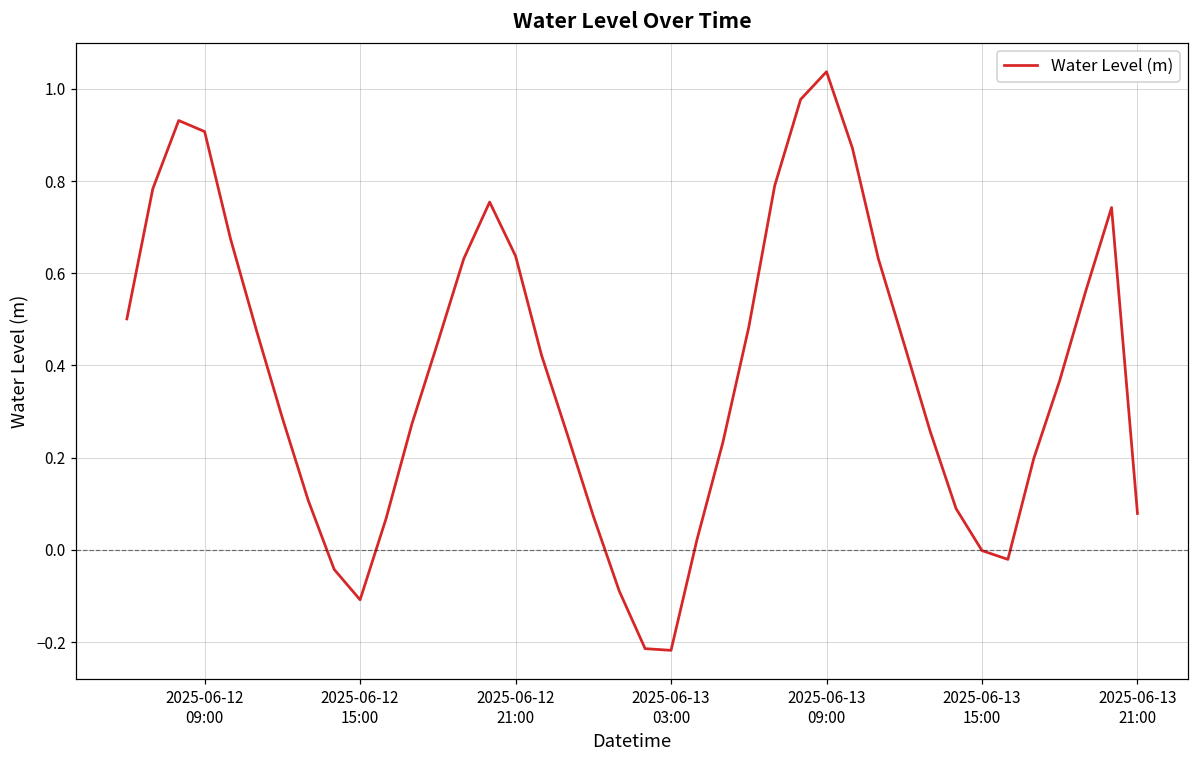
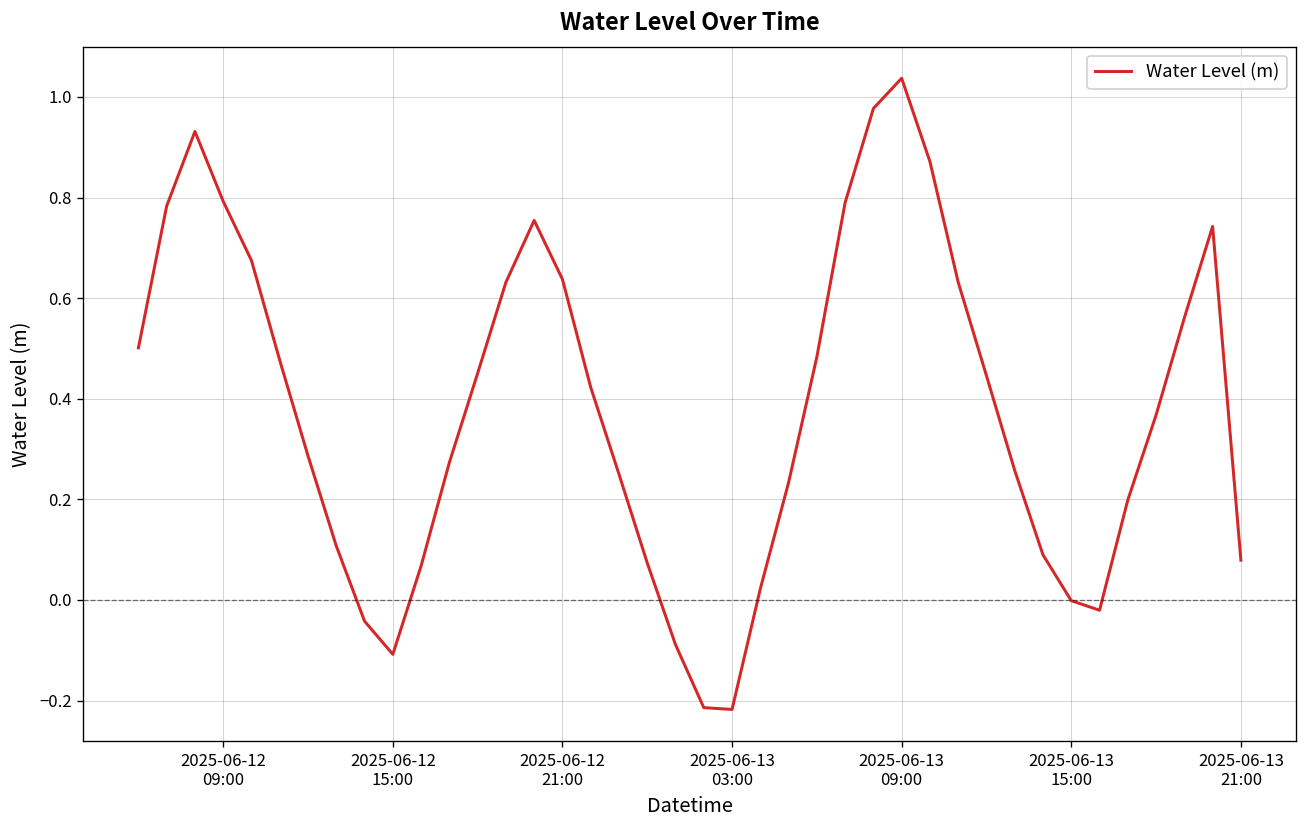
2025-06-12 09:00: 0.91 -> 0.79
